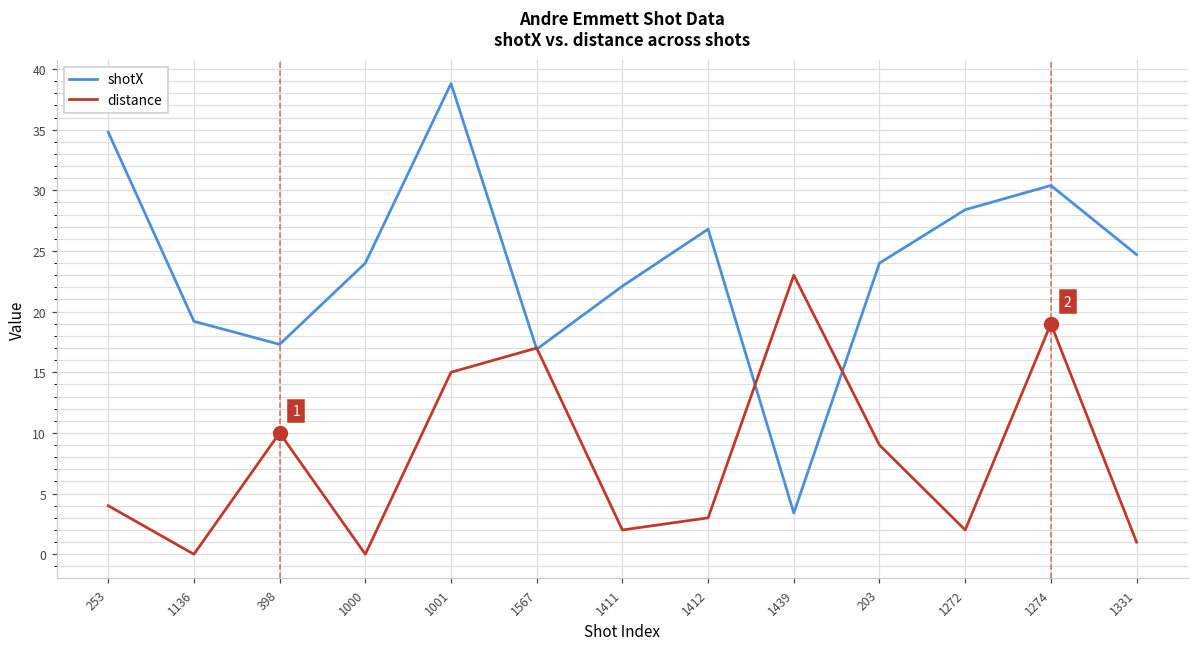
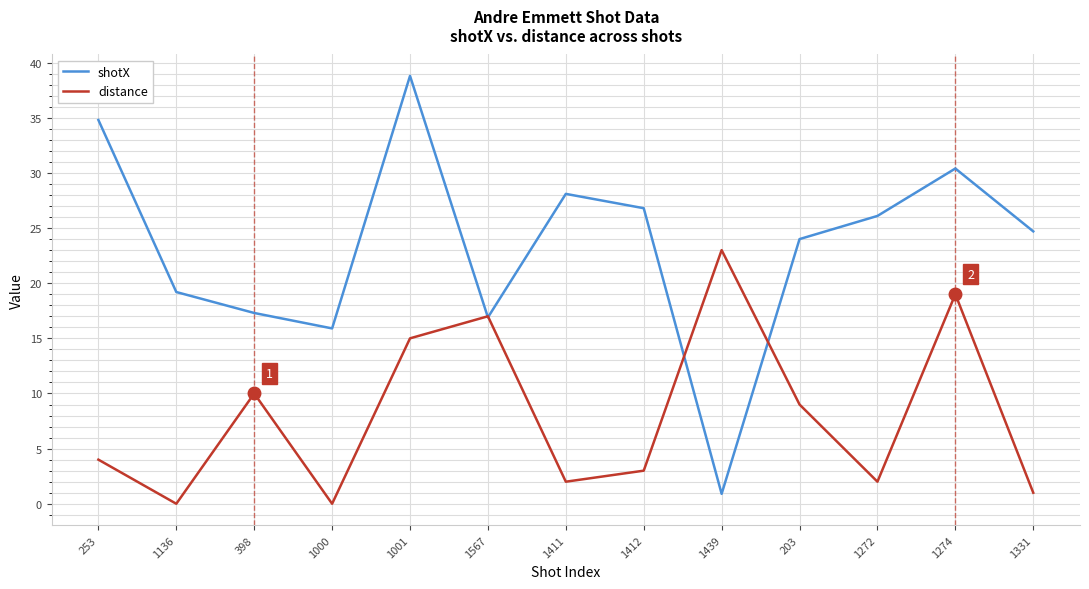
shotX, 1000: 24.0 -> 15.9
shotX, 1411: 22.1 -> 28.1
shotX, 1439: 3.4 -> 0.9
shotX, 1272: 28.4 -> 26.1
